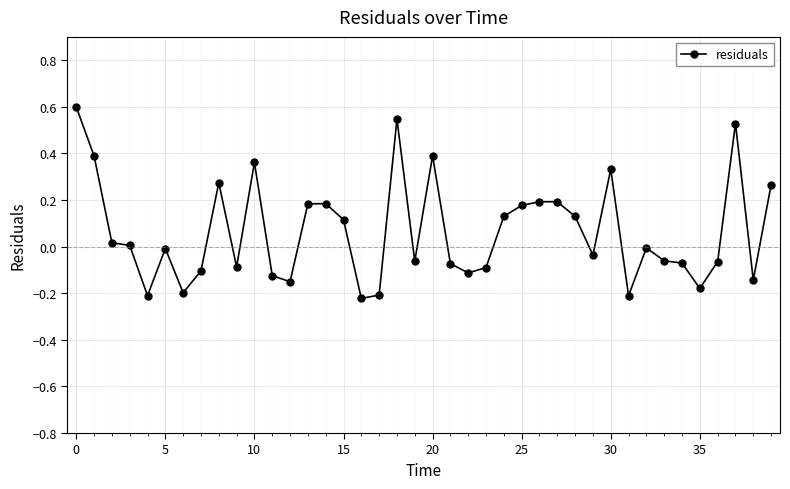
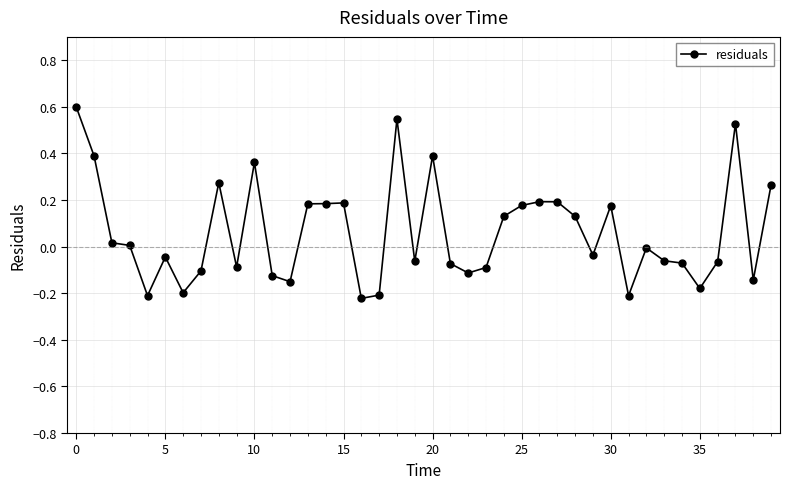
5: -0.01 -> -0.04
15: 0.12 -> 0.19
30: 0.33 -> 0.18
